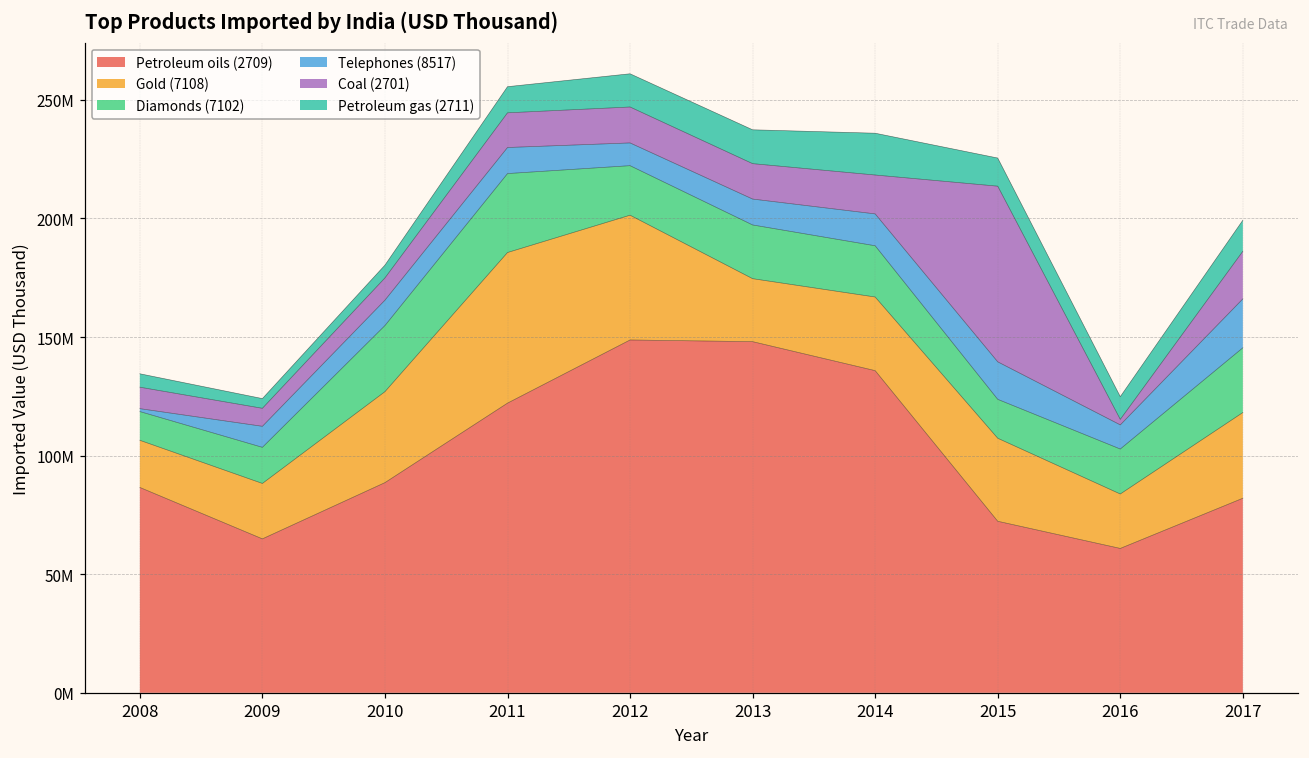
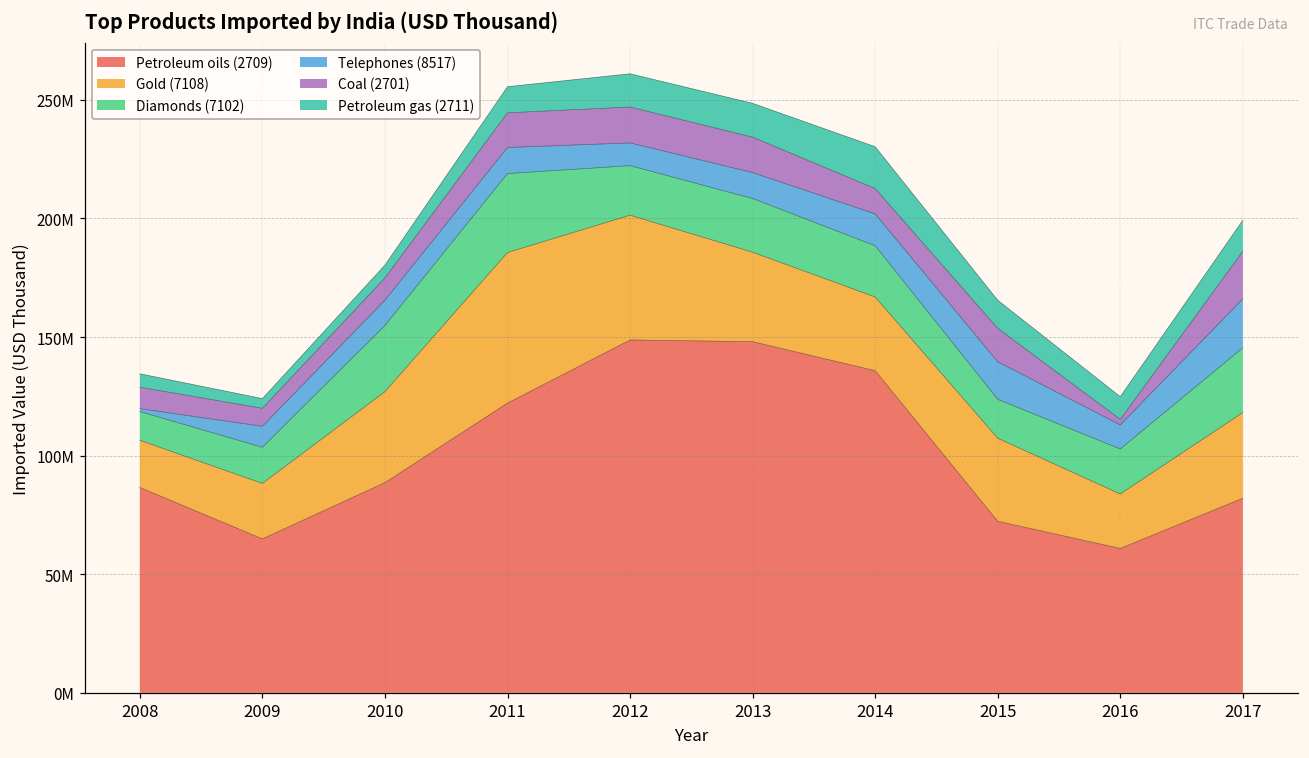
Gold (7108), 2013: 27000000 -> 38000000
Coal (2701), 2014: 16000000 -> 11000000
Coal (2701), 2015: 74000000 -> 14000000
